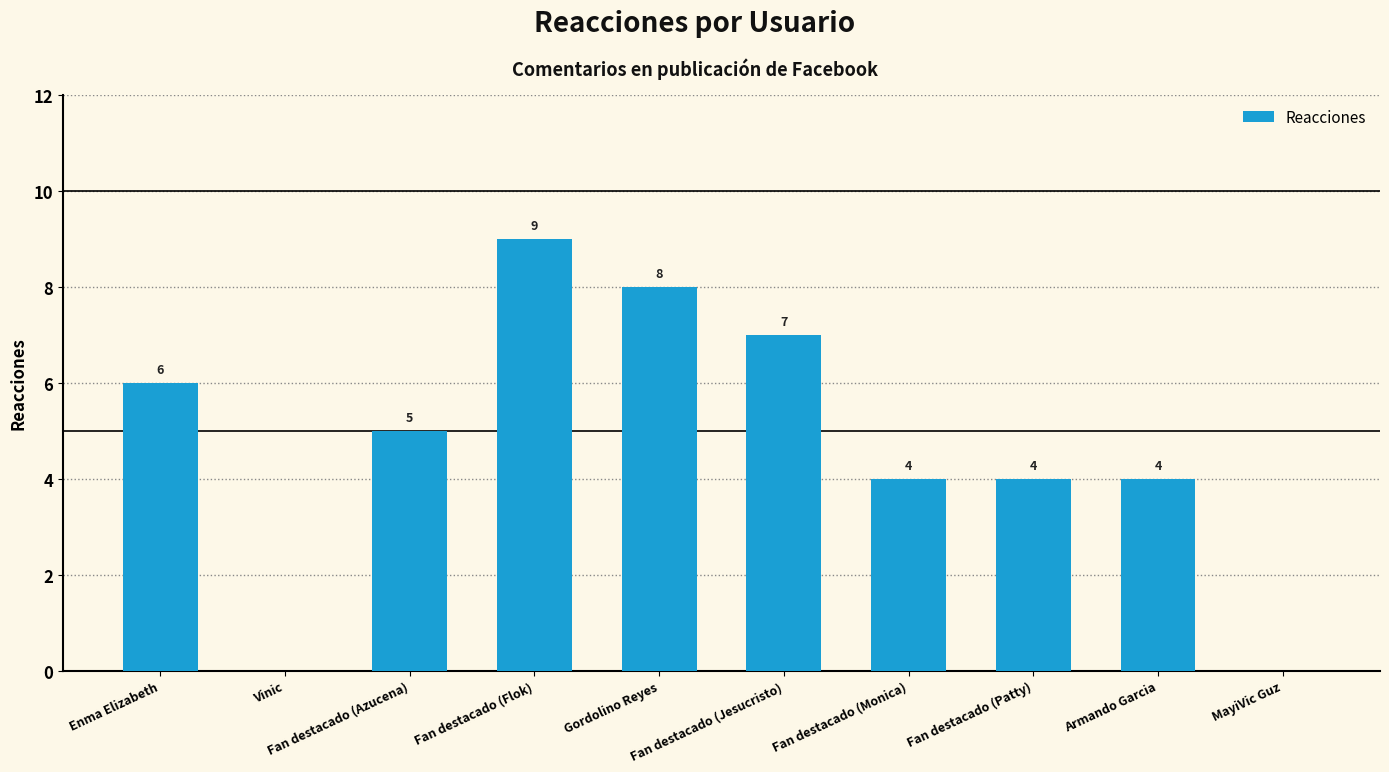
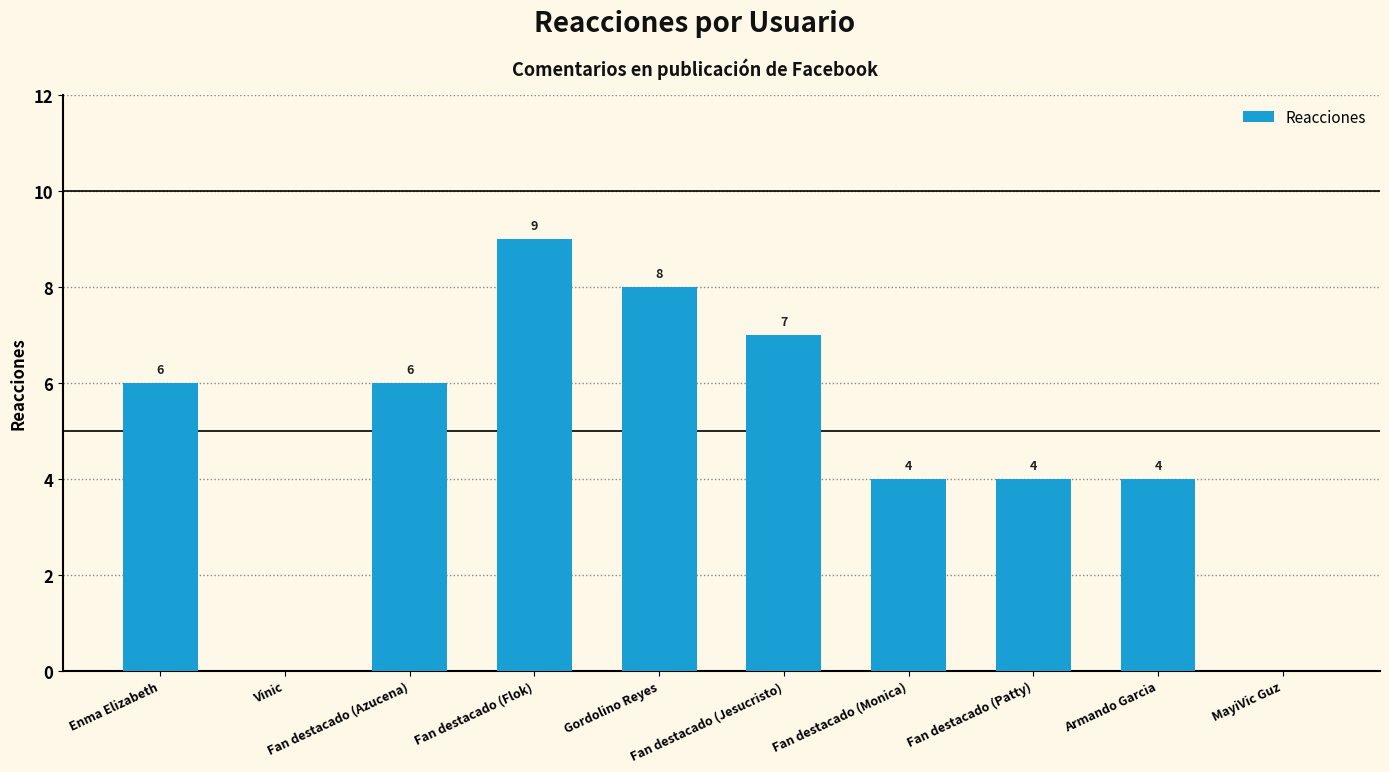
Fan destacado (Azucena): 5 -> 6
